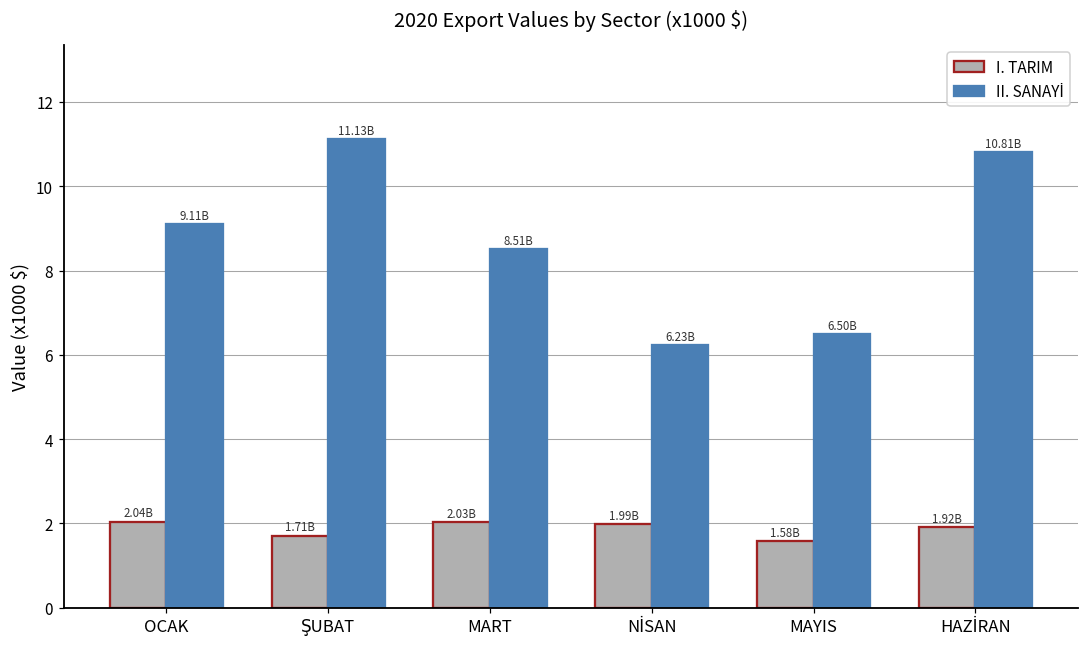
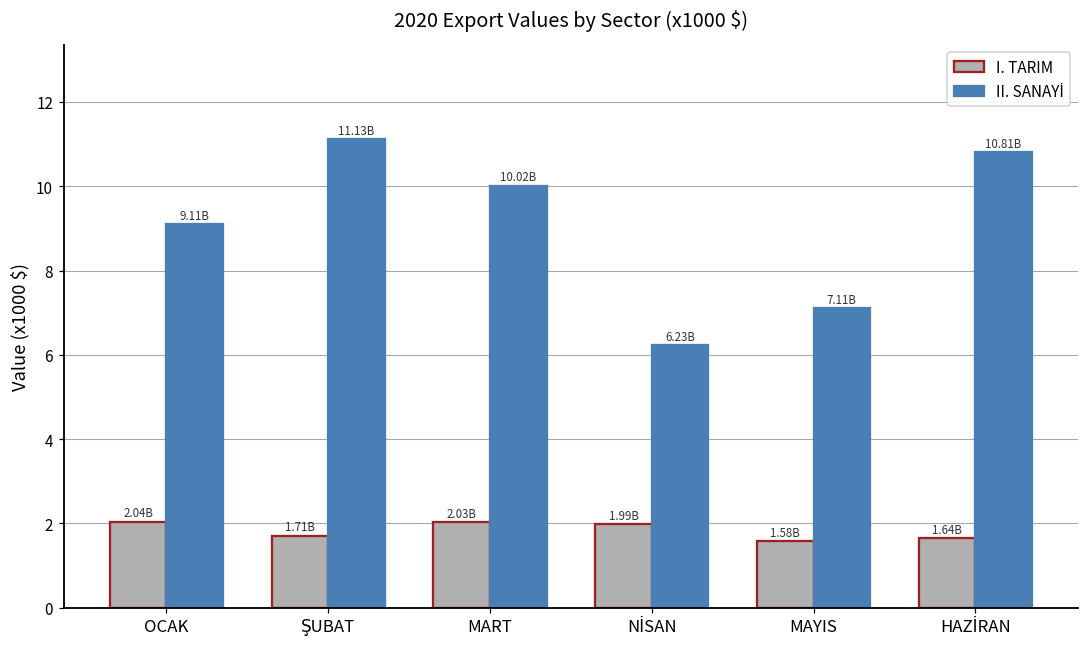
II. SANAYİ, MART: 8.51B -> 10.02B
II. SANAYİ, MAYIS: 6.50B -> 7.11B
I. TARIM, HAZİRAN: 1.92B -> 1.64B
